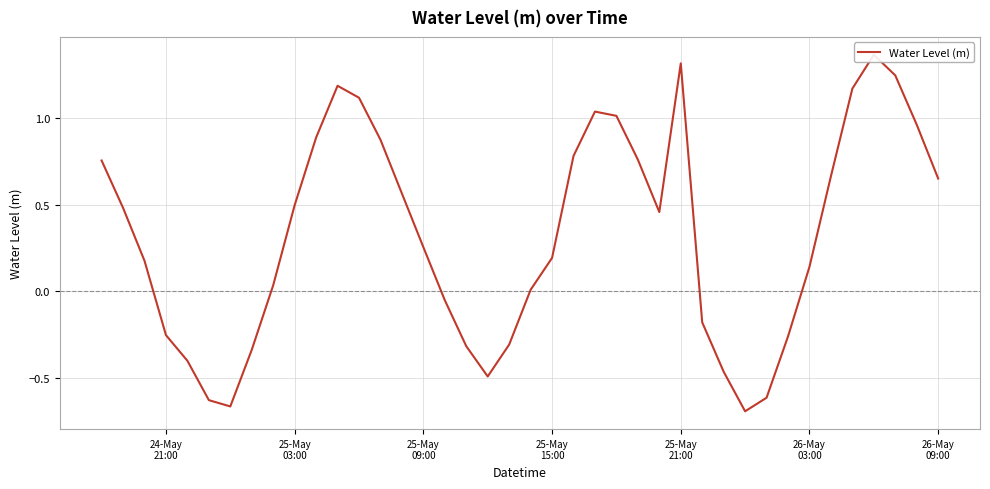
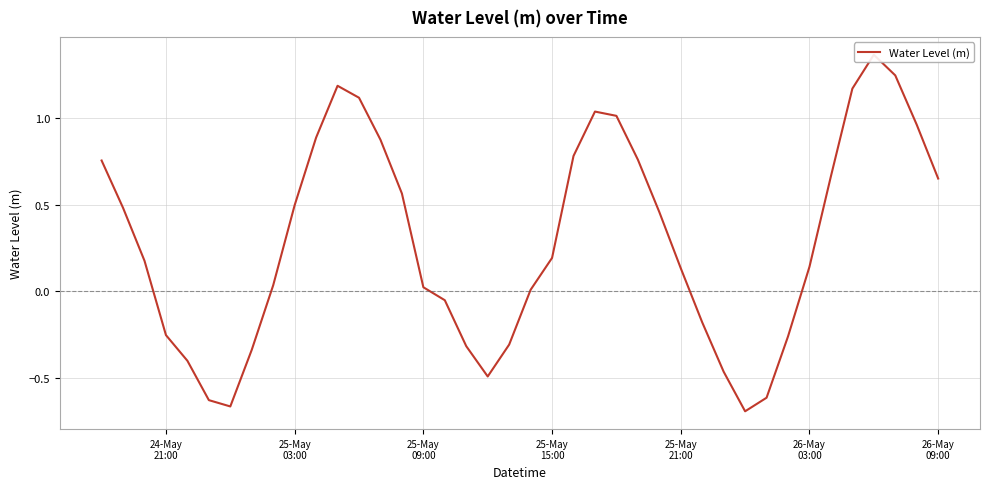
25-May 09:00: 0.25 -> 0.02
25-May 21:00: 1.31 -> 0.13
